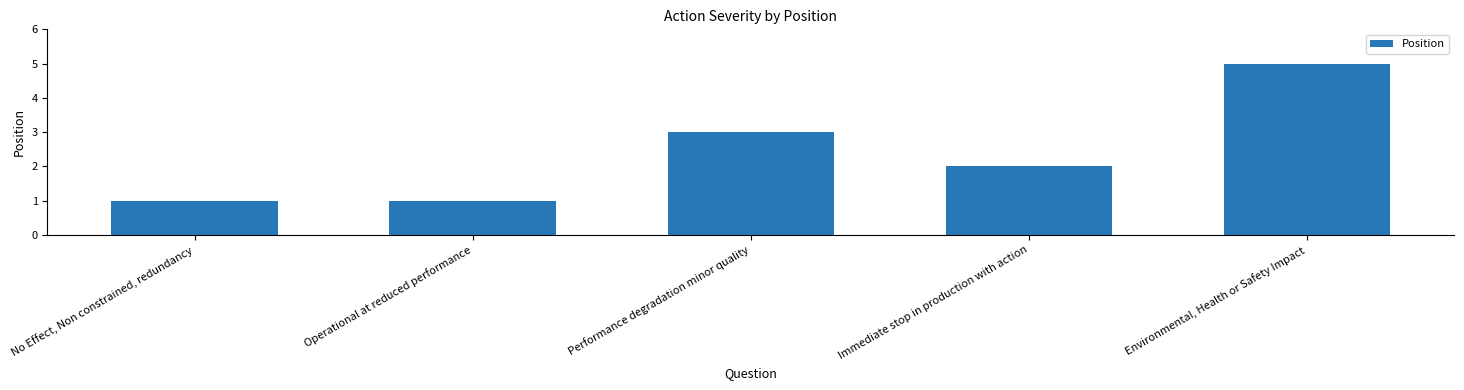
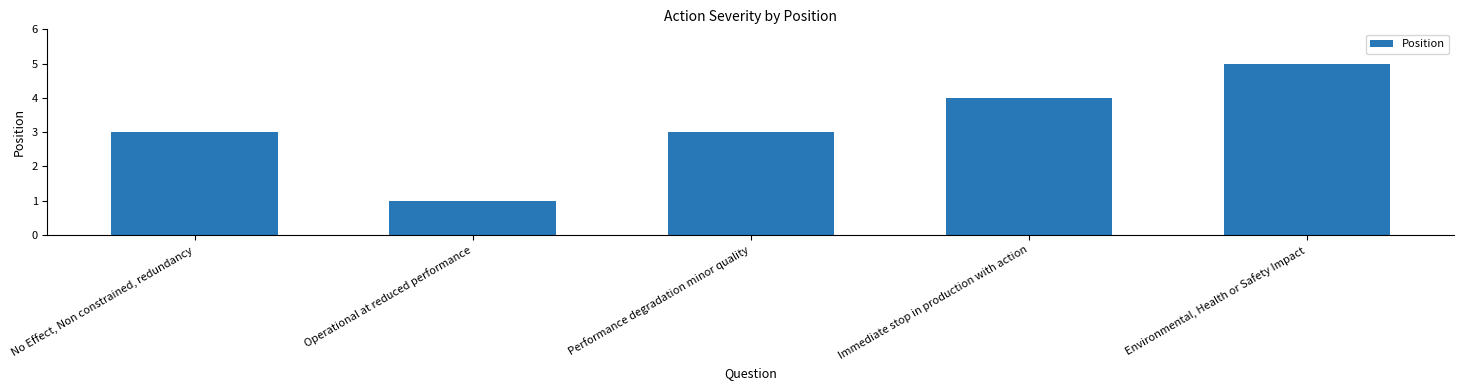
No Effect, Non constrained, redundancy: 1 -> 3
Immediate stop in production with action: 2 -> 4
